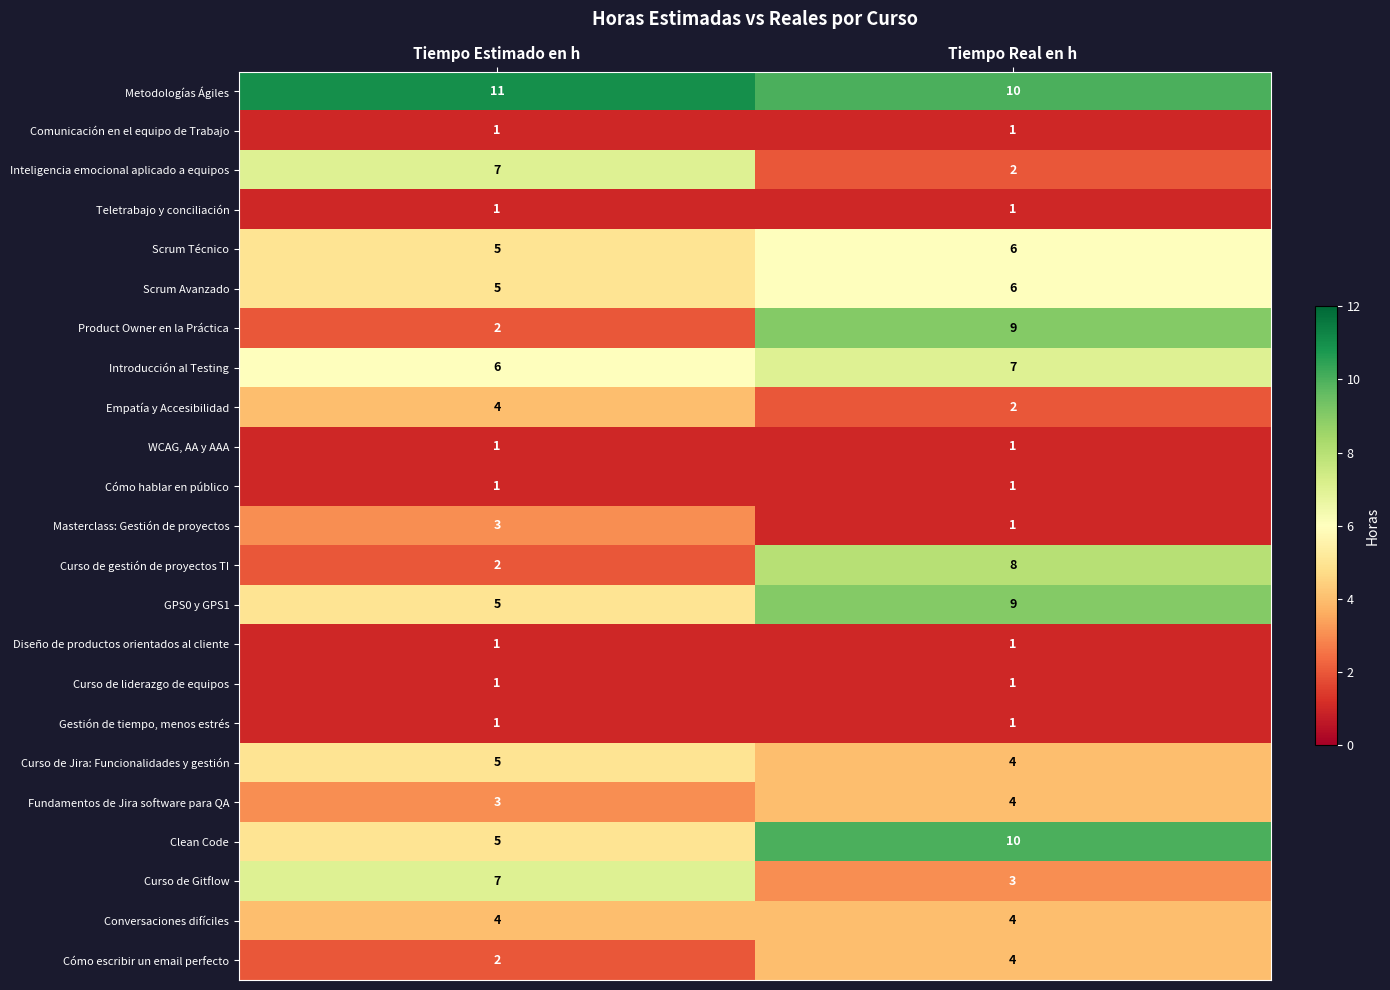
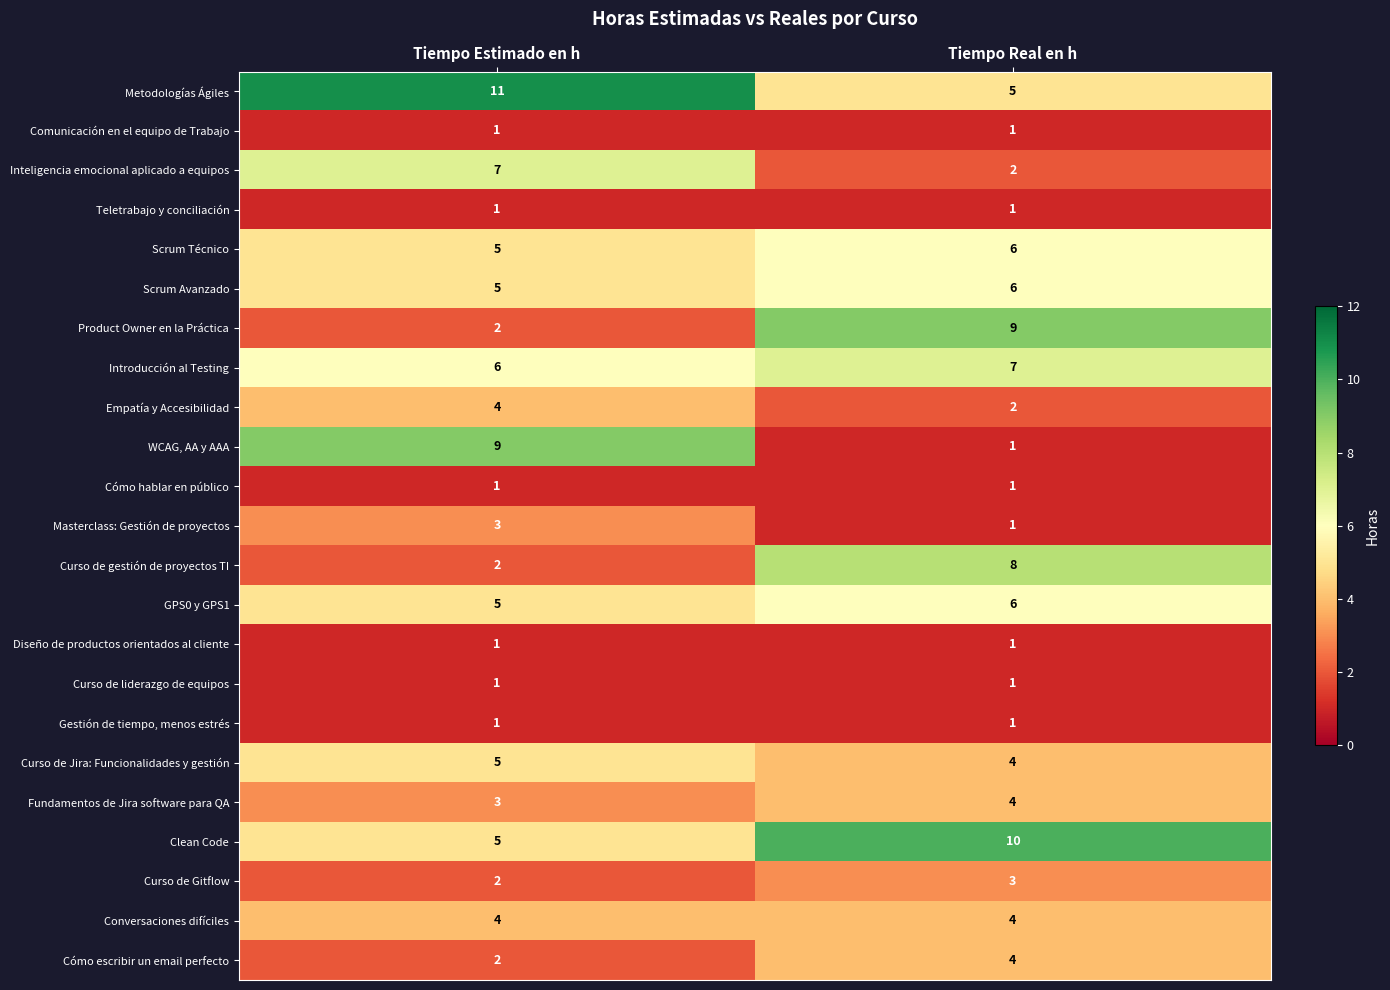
Metodologías Ágiles, Tiempo Real en h: 10 -> 5
WCAG, AA y AAA, Tiempo Estimado en h: 1 -> 9
GPS0 y GPS1, Tiempo Real en h: 9 -> 6
Curso de Gitflow, Tiempo Estimado en h: 7 -> 2
